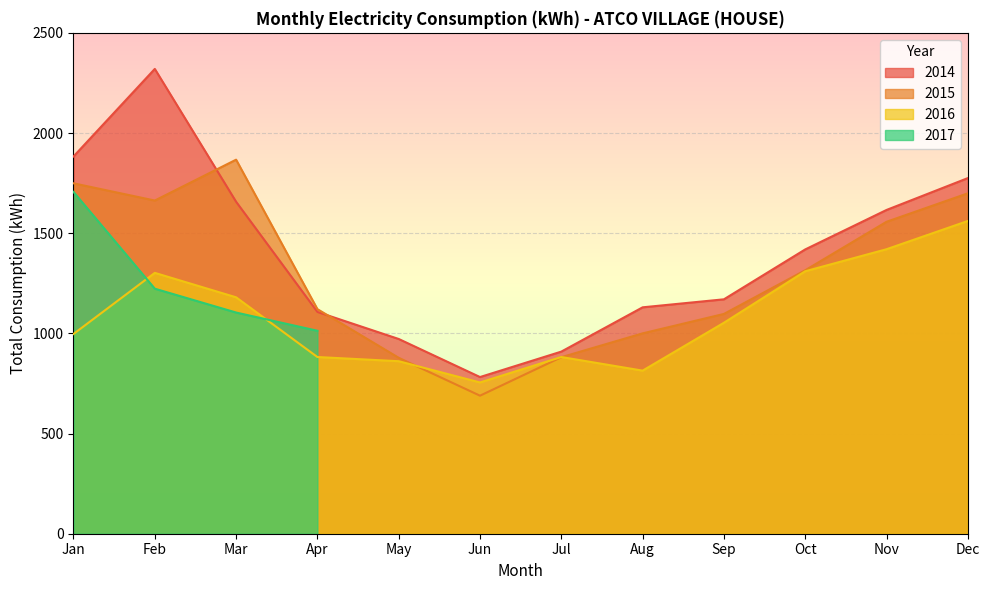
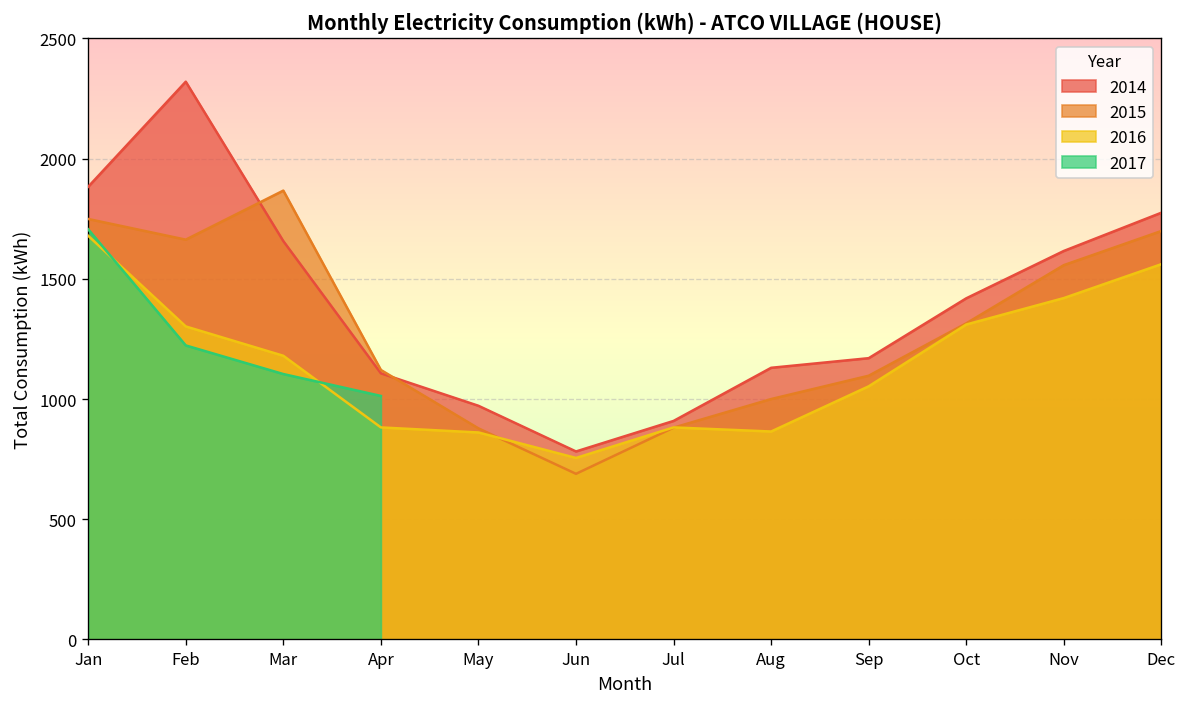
2016, Jan: 1000 -> 1680
2016, Aug: 810 -> 870
